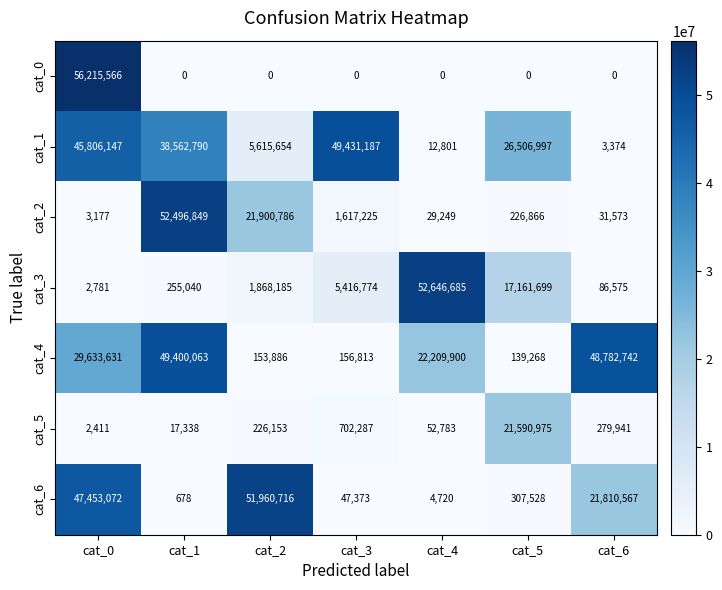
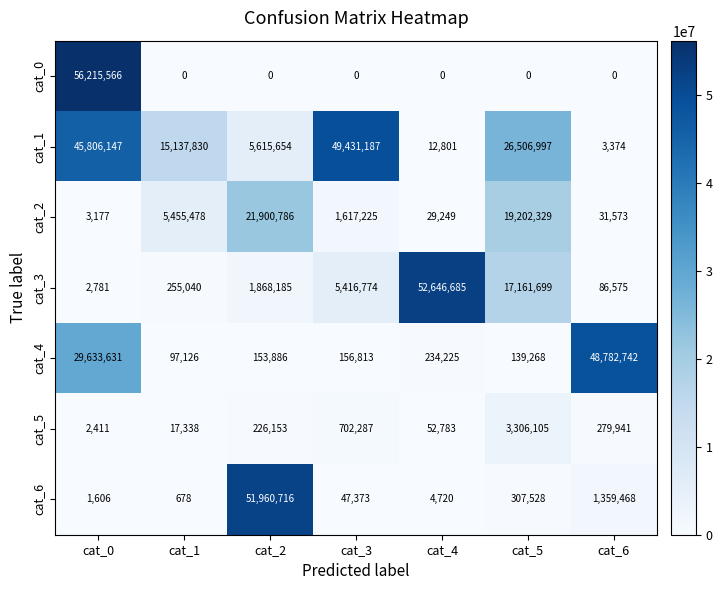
cat_1, cat_1: 38,562,790 -> 15,137,830
cat_2, cat_1: 52,496,849 -> 5,455,478
cat_2, cat_5: 226,866 -> 19,202,329
cat_4, cat_1: 49,400,063 -> 97,126
cat_4, cat_4: 22,209,900 -> 234,225
cat_5, cat_5: 21,590,975 -> 3,306,105
cat_6, cat_0: 47,453,072 -> 1,606
cat_6, cat_6: 21,810,567 -> 1,359,468
